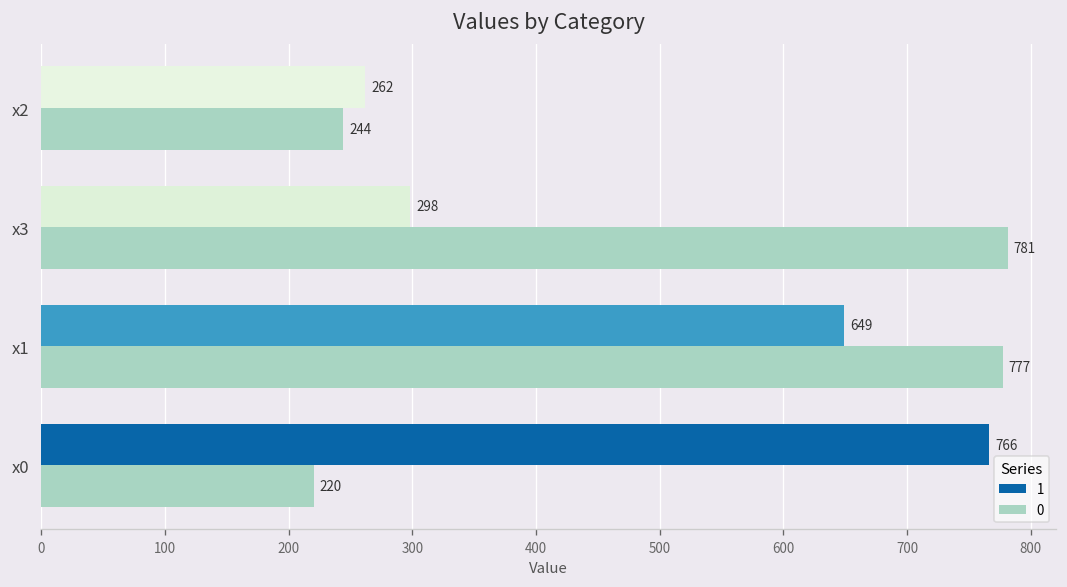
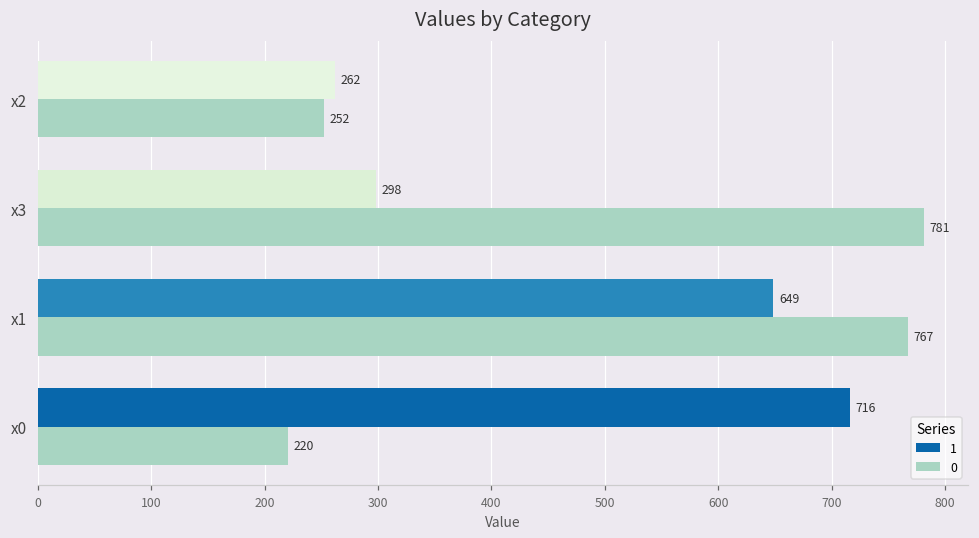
0, x2: 244 -> 252
0, x1: 777 -> 767
1, x0: 766 -> 716
